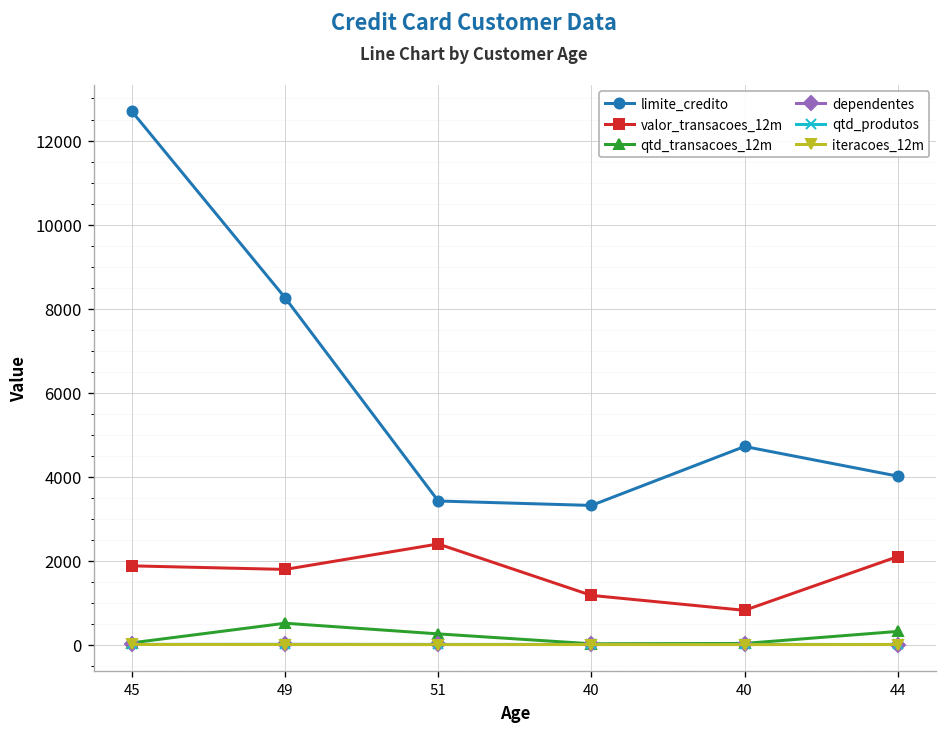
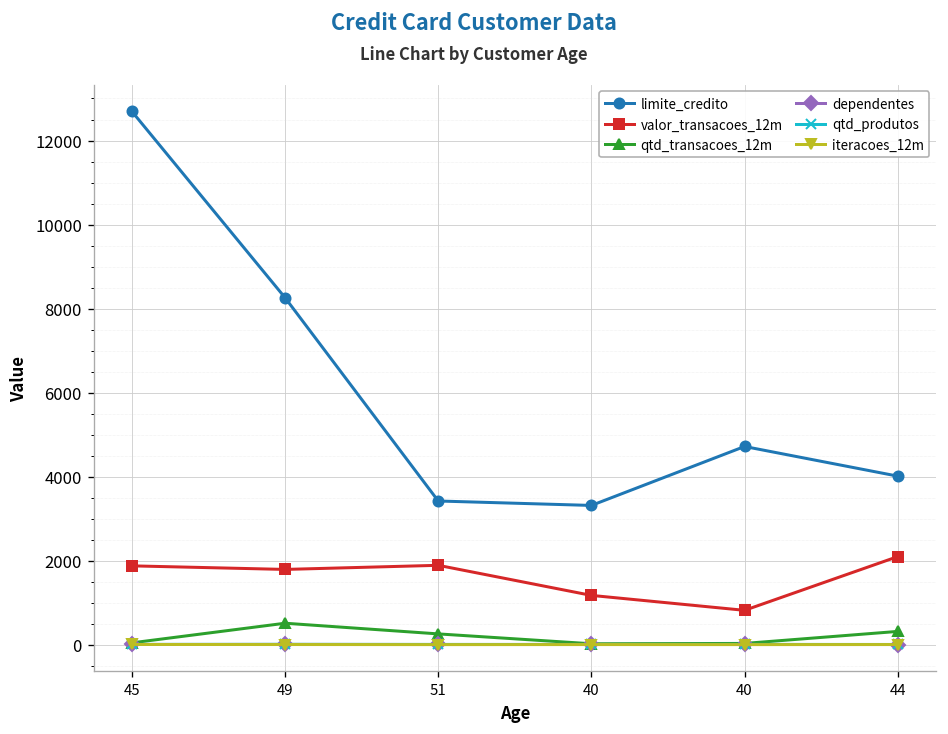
valor_transacoes_12m, 51: 2400 -> 1900
